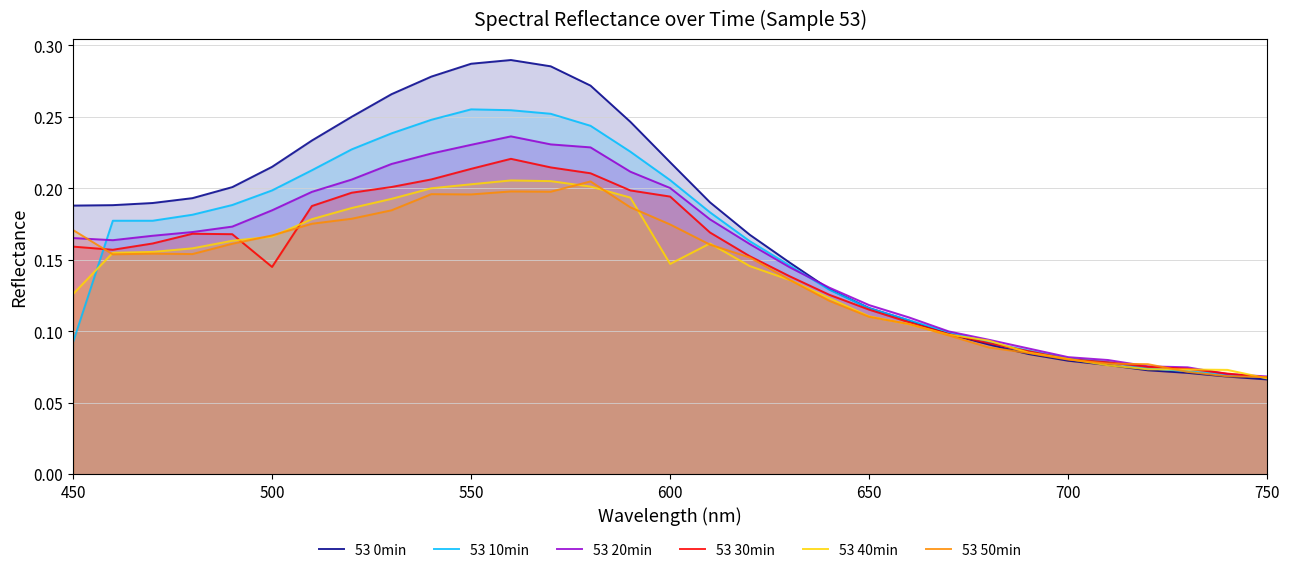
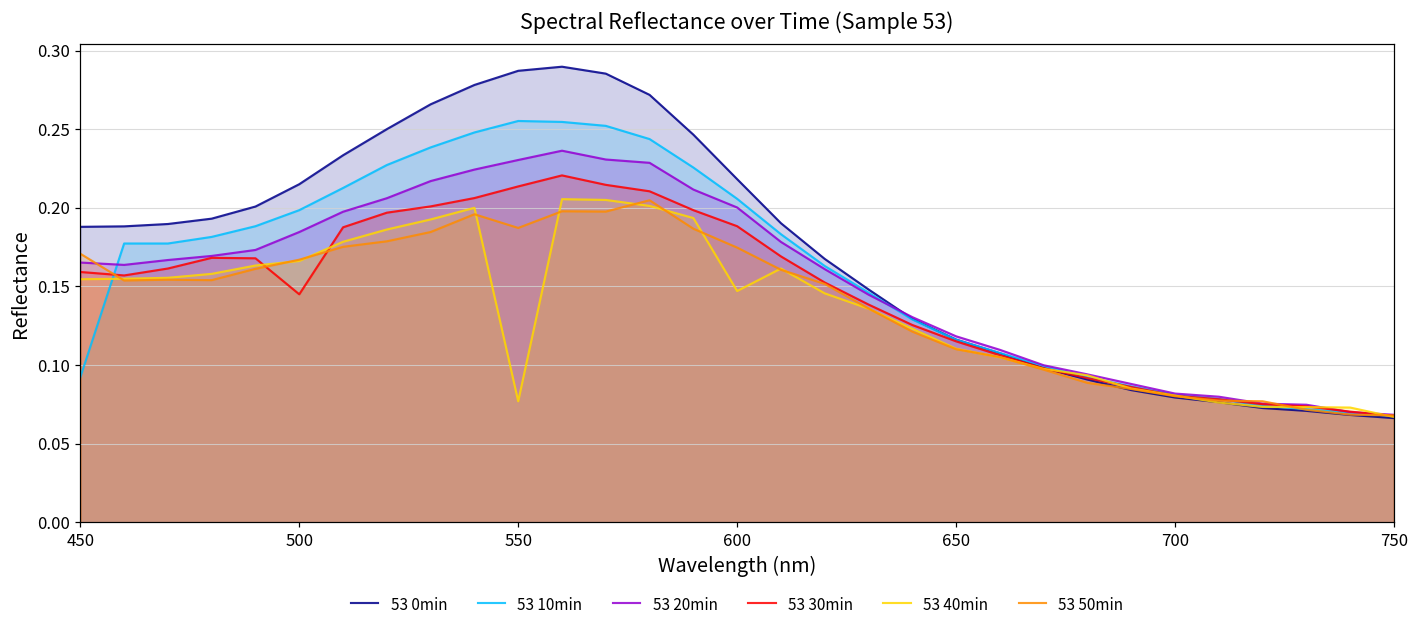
53 40min, 450: 0.126 -> 0.155
53 40min, 550: 0.203 -> 0.077
53 50min, 550: 0.196 -> 0.187
53 30min, 600: 0.194 -> 0.188
